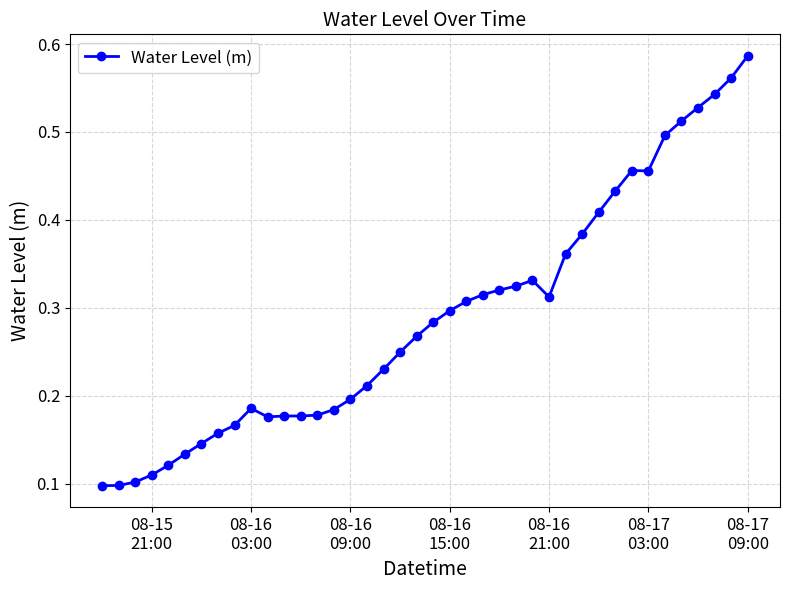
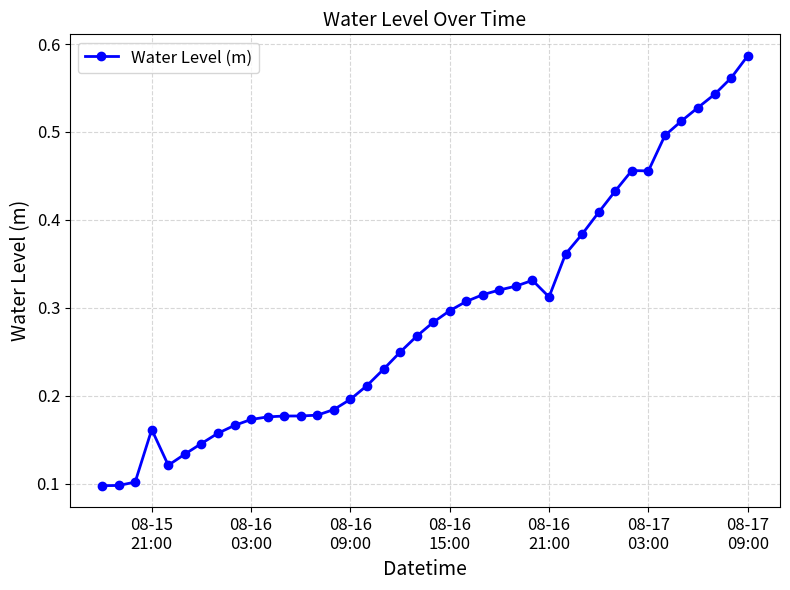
08-15 21:00: 0.11 -> 0.16
08-16 03:00: 0.19 -> 0.17
